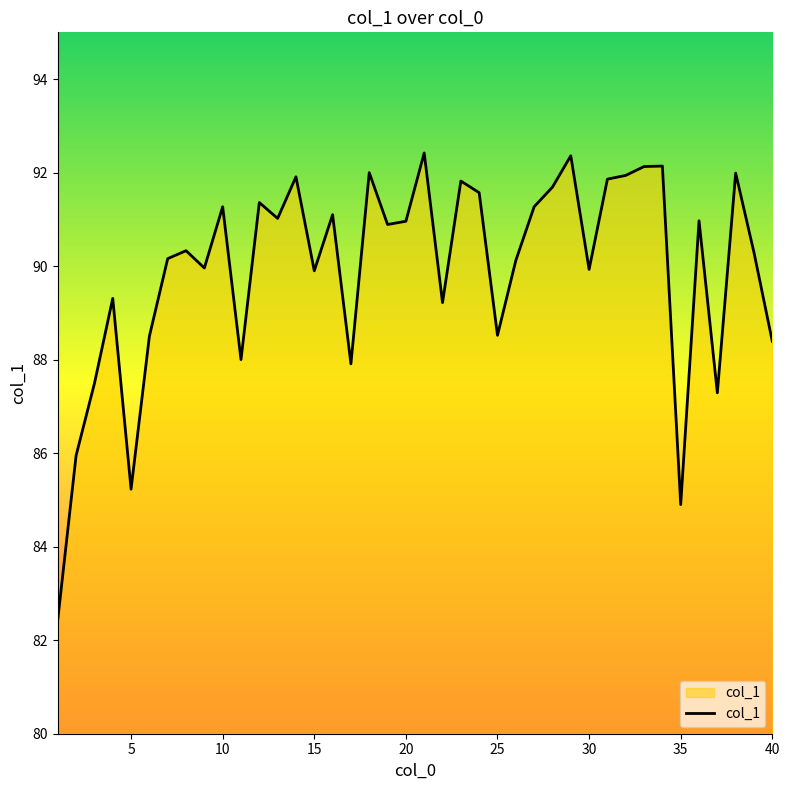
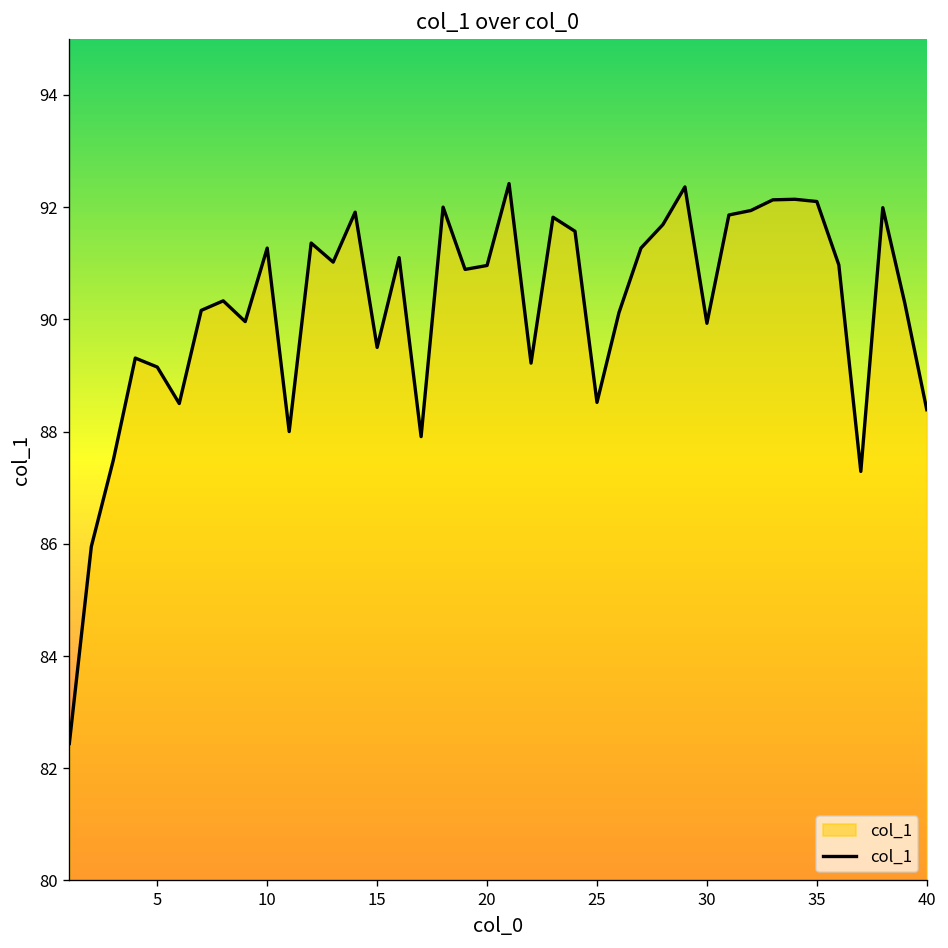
5: 85.2 -> 89.2
15: 89.9 -> 89.5
35: 84.9 -> 92.1
